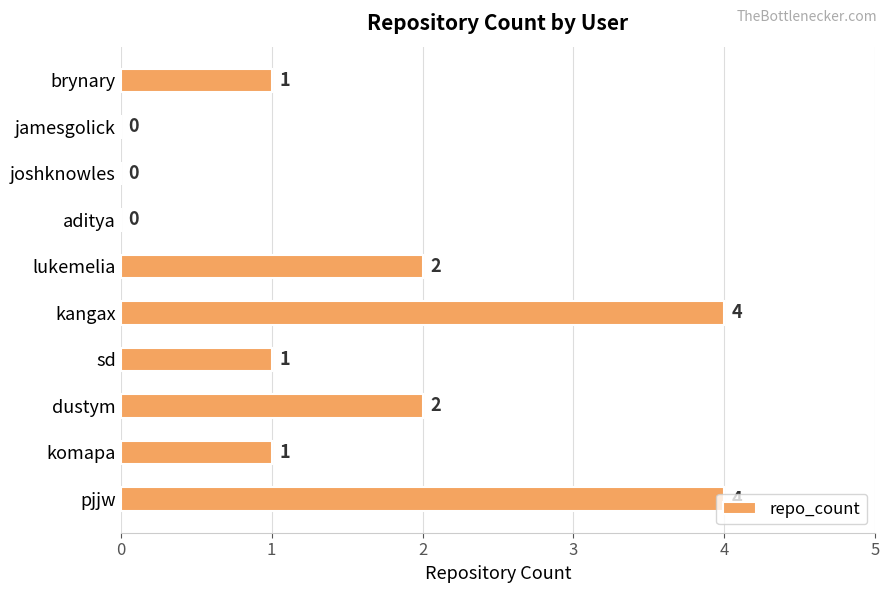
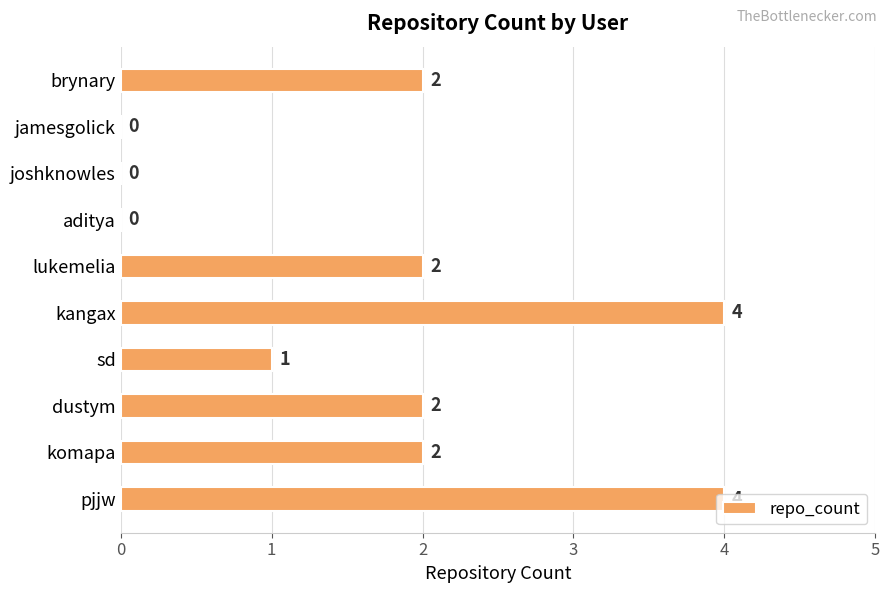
brynary: 1 -> 2
komapa: 1 -> 2
